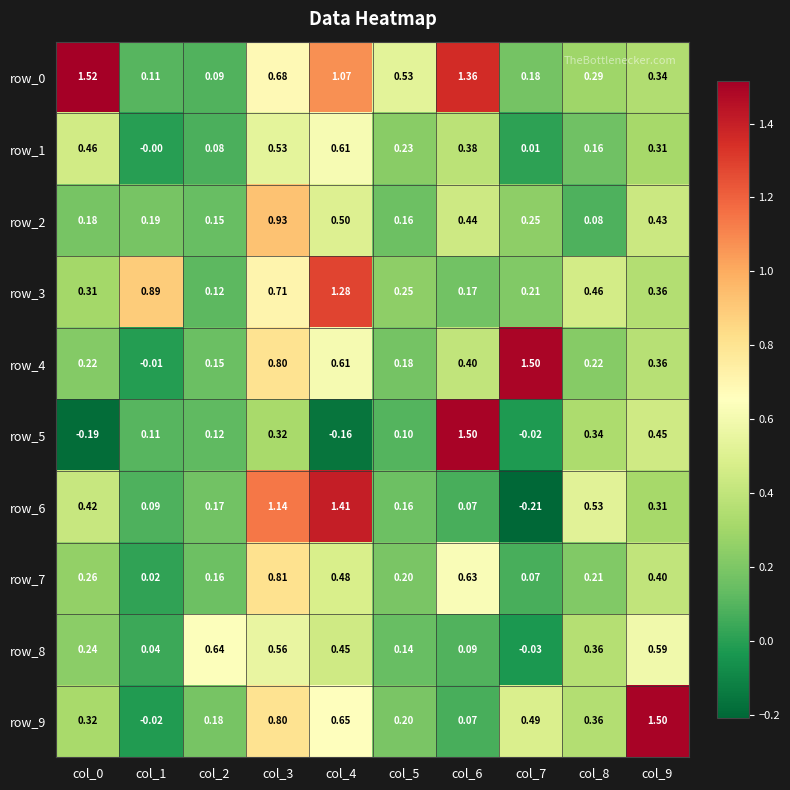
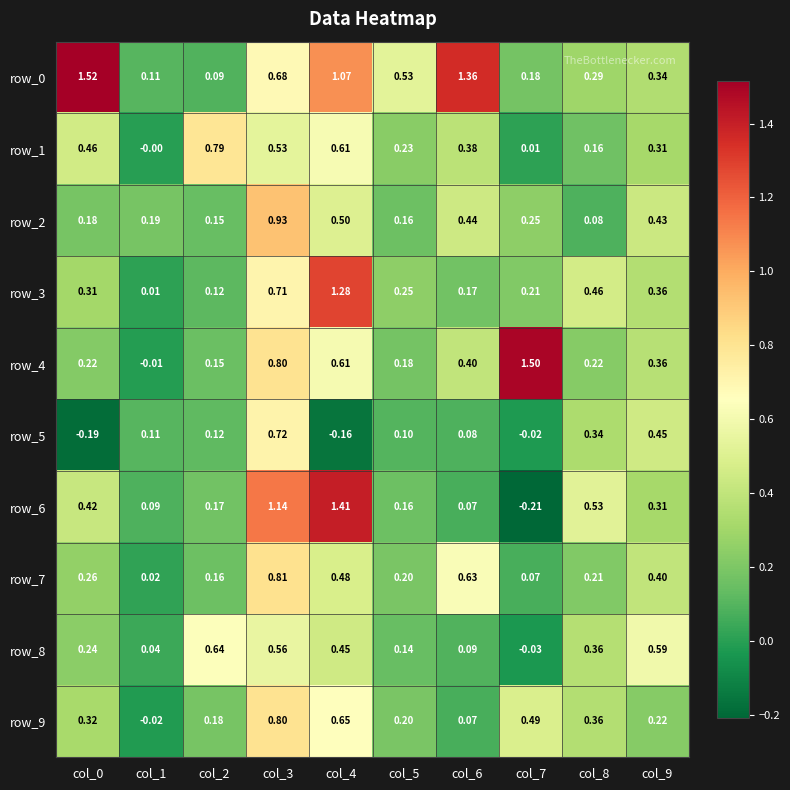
row_1, col_2: 0.08 -> 0.79
row_3, col_1: 0.89 -> 0.01
row_5, col_3: 0.32 -> 0.72
row_5, col_6: 1.50 -> 0.08
row_9, col_9: 1.50 -> 0.22
